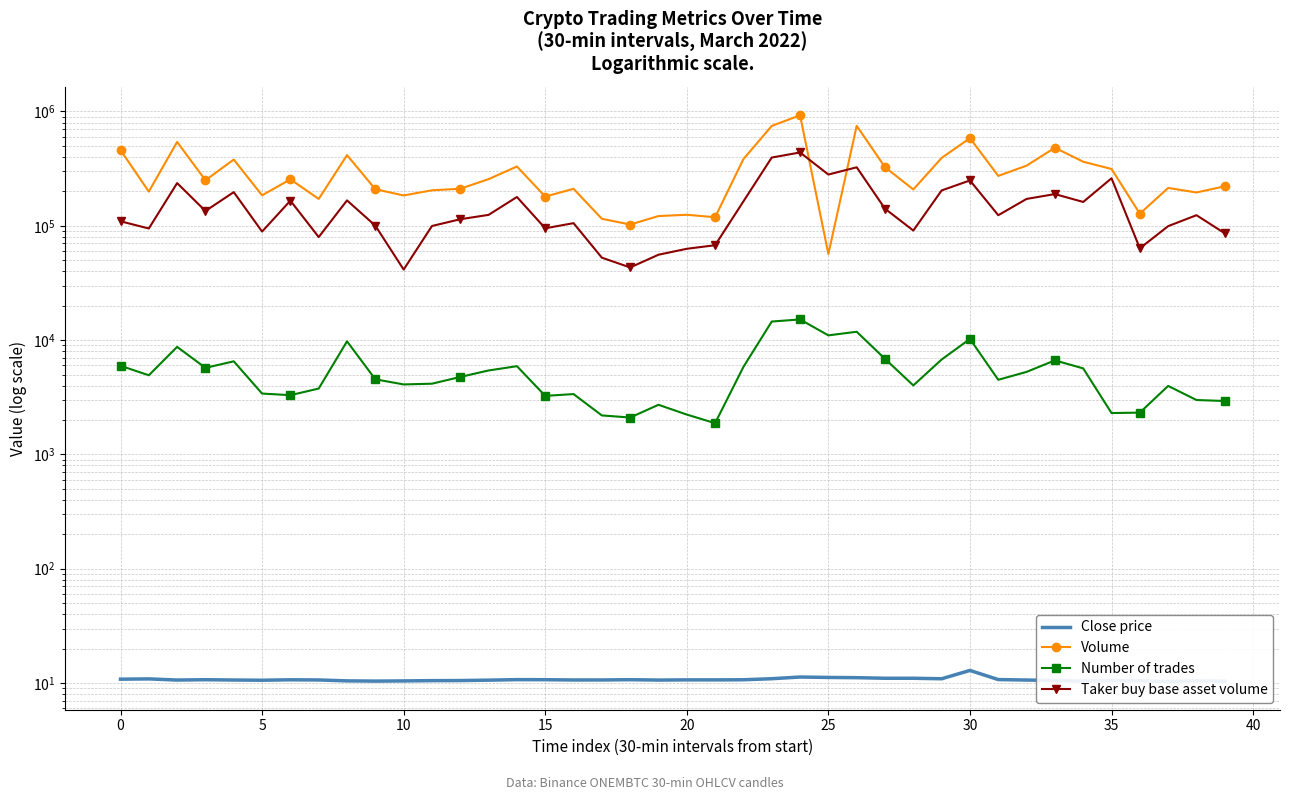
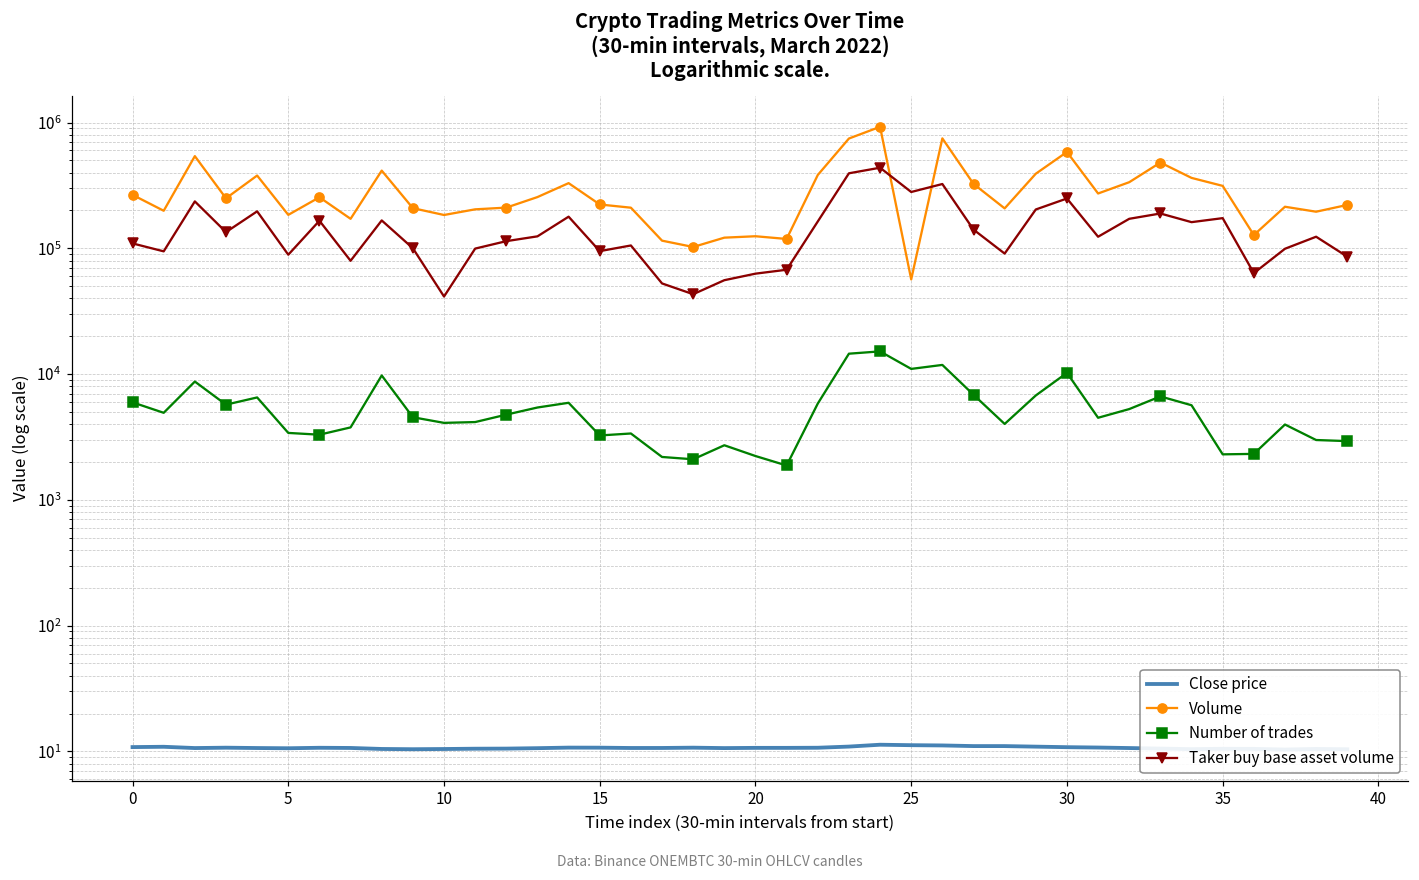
Volume, 0: 460000 -> 270000
Volume, 15: 180000 -> 220000
Close price, 30: 13 -> 11
Taker buy base asset volume, 35: 260000 -> 170000
